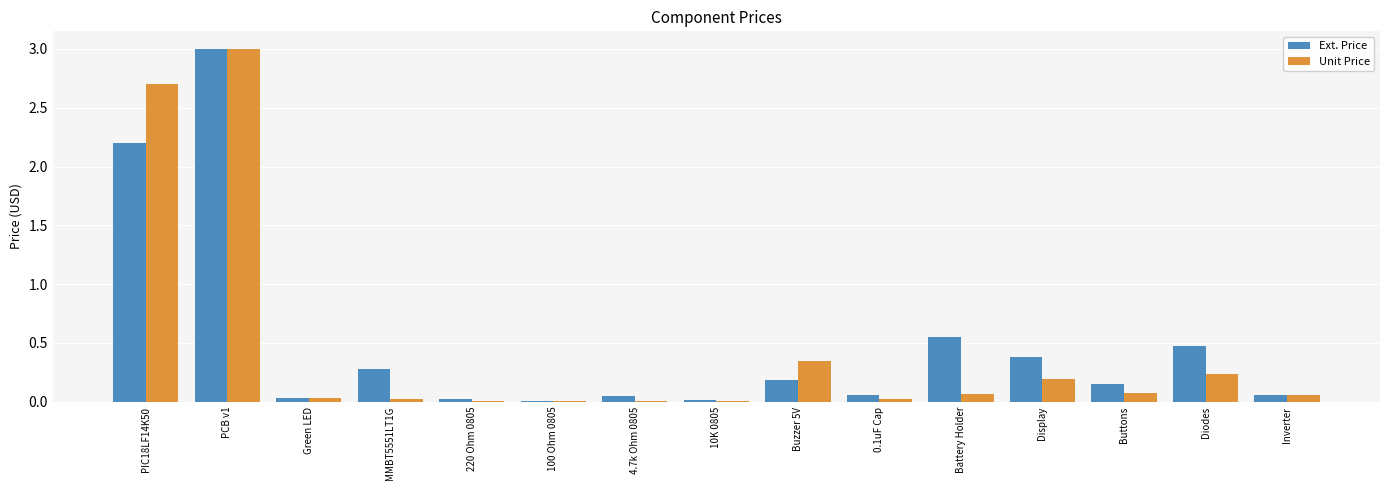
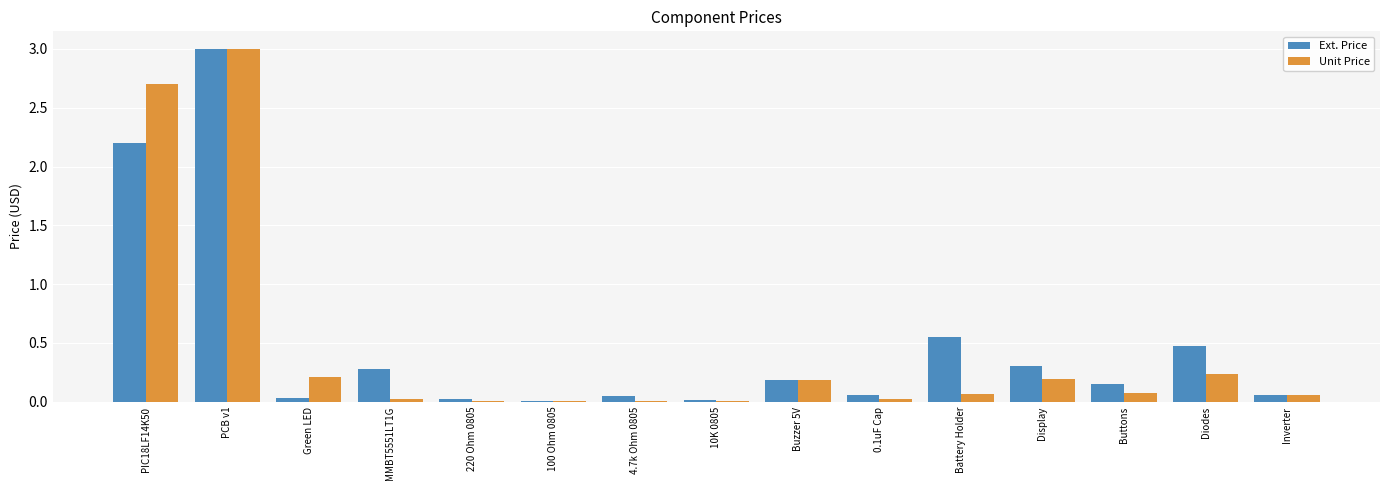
Unit Price, Green LED: 0.03 -> 0.21
Unit Price, Buzzer 5V: 0.35 -> 0.19
Ext. Price, Display: 0.38 -> 0.30
